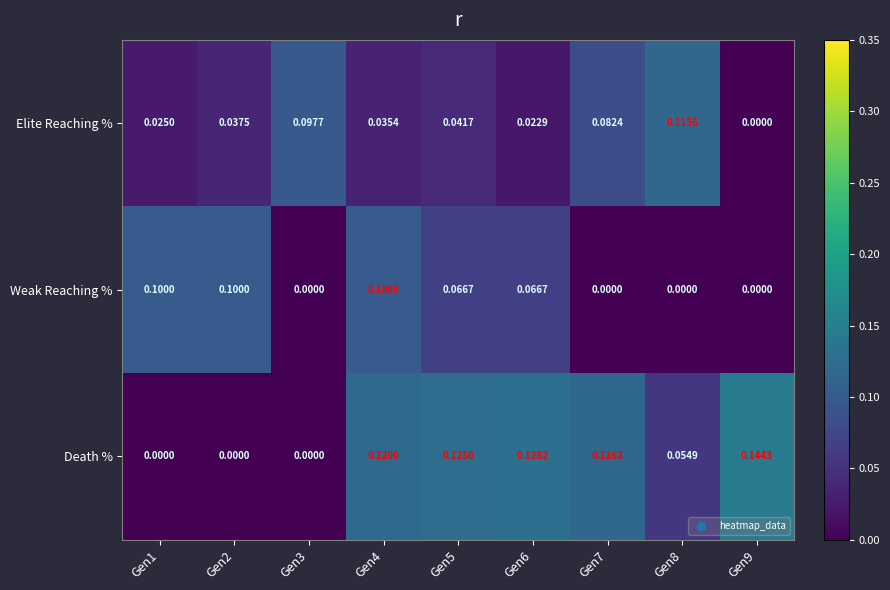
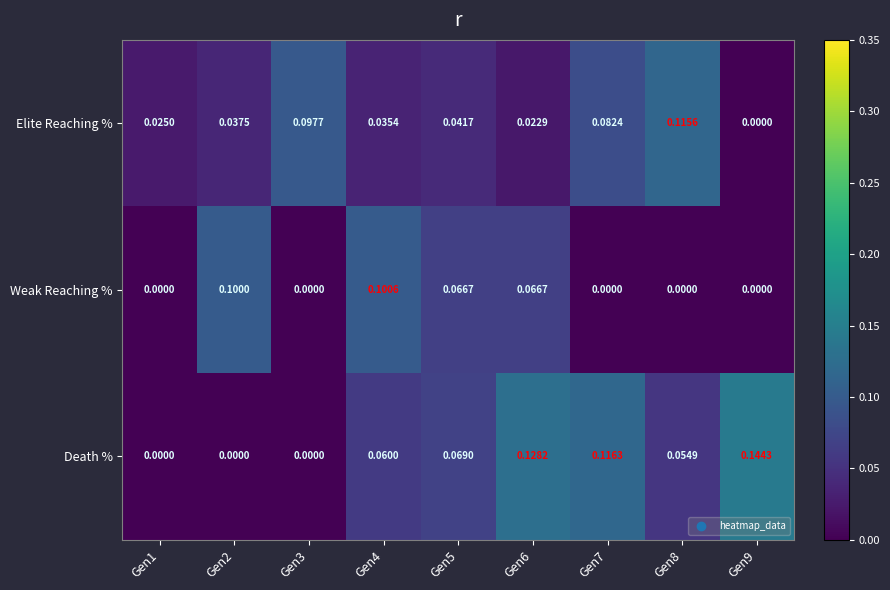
Weak Reaching %, Gen1: 0.1000 -> 0.0000
Death %, Gen4: 0.1200 -> 0.0600
Death %, Gen5: 0.1250 -> 0.0690
